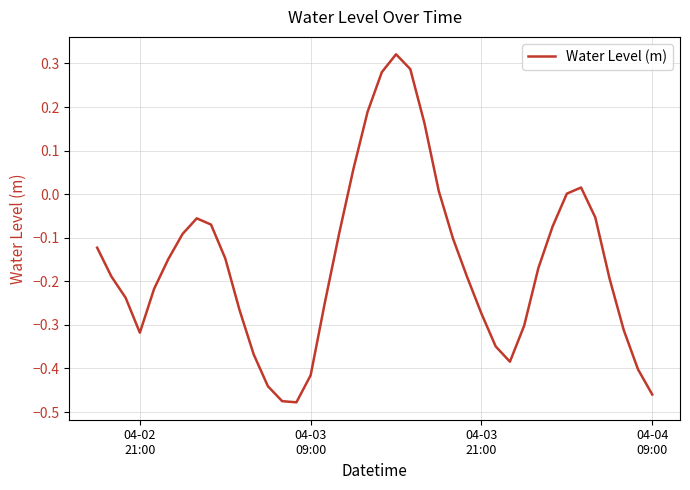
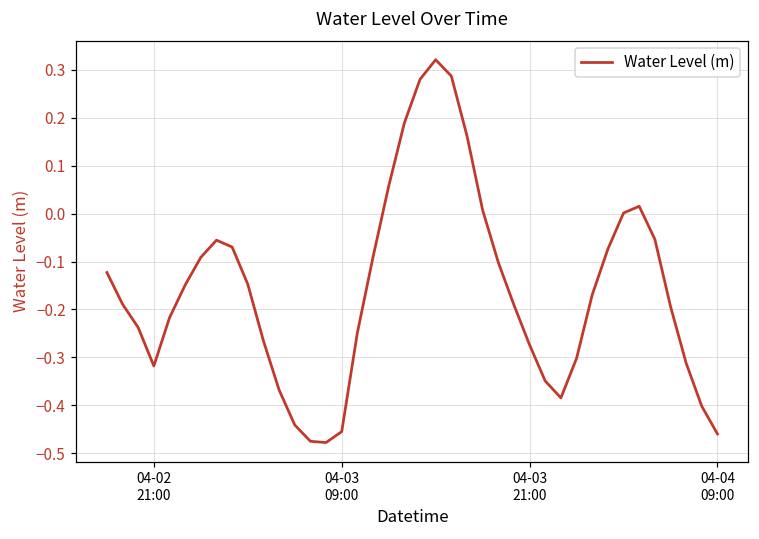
04-03 09:00: -0.42 -> -0.45
